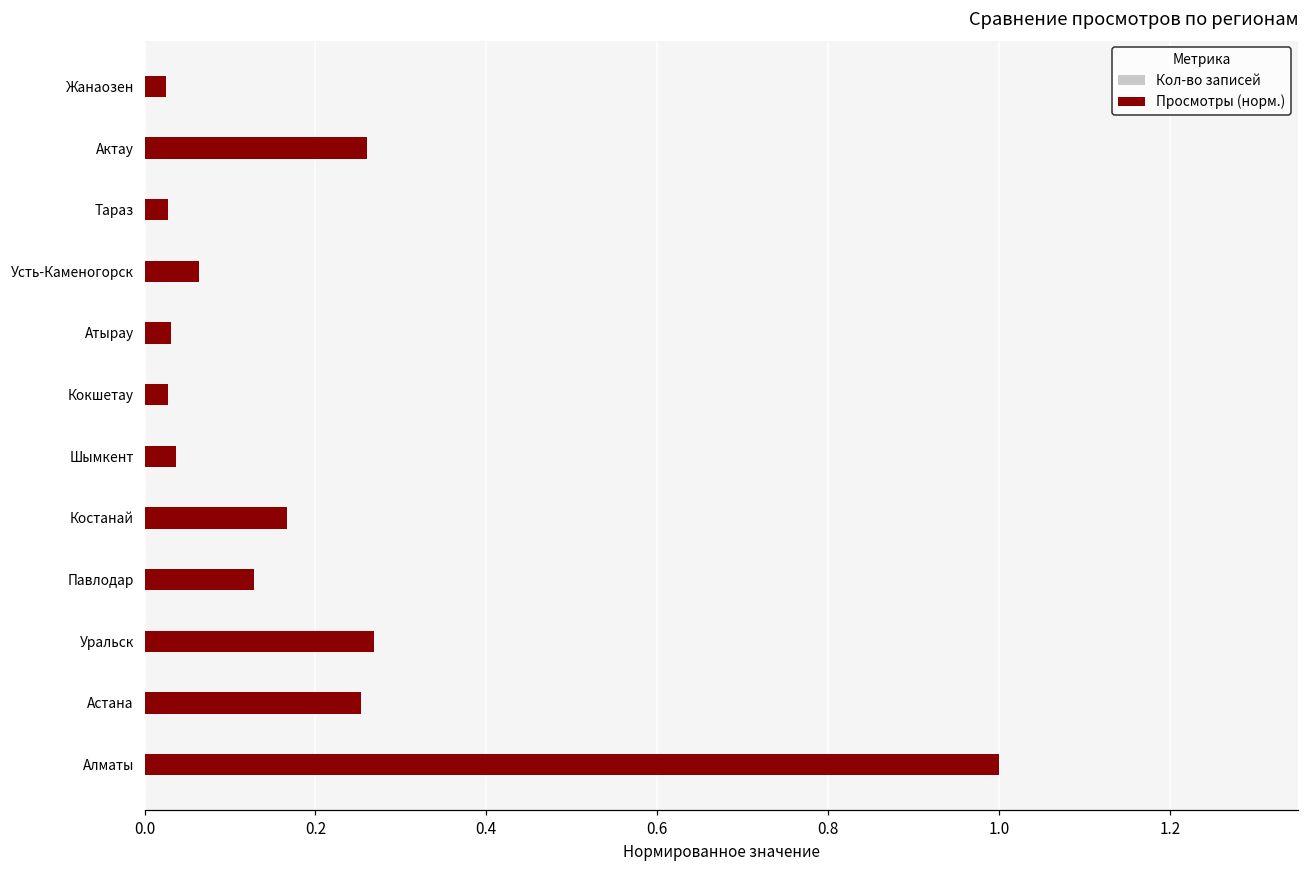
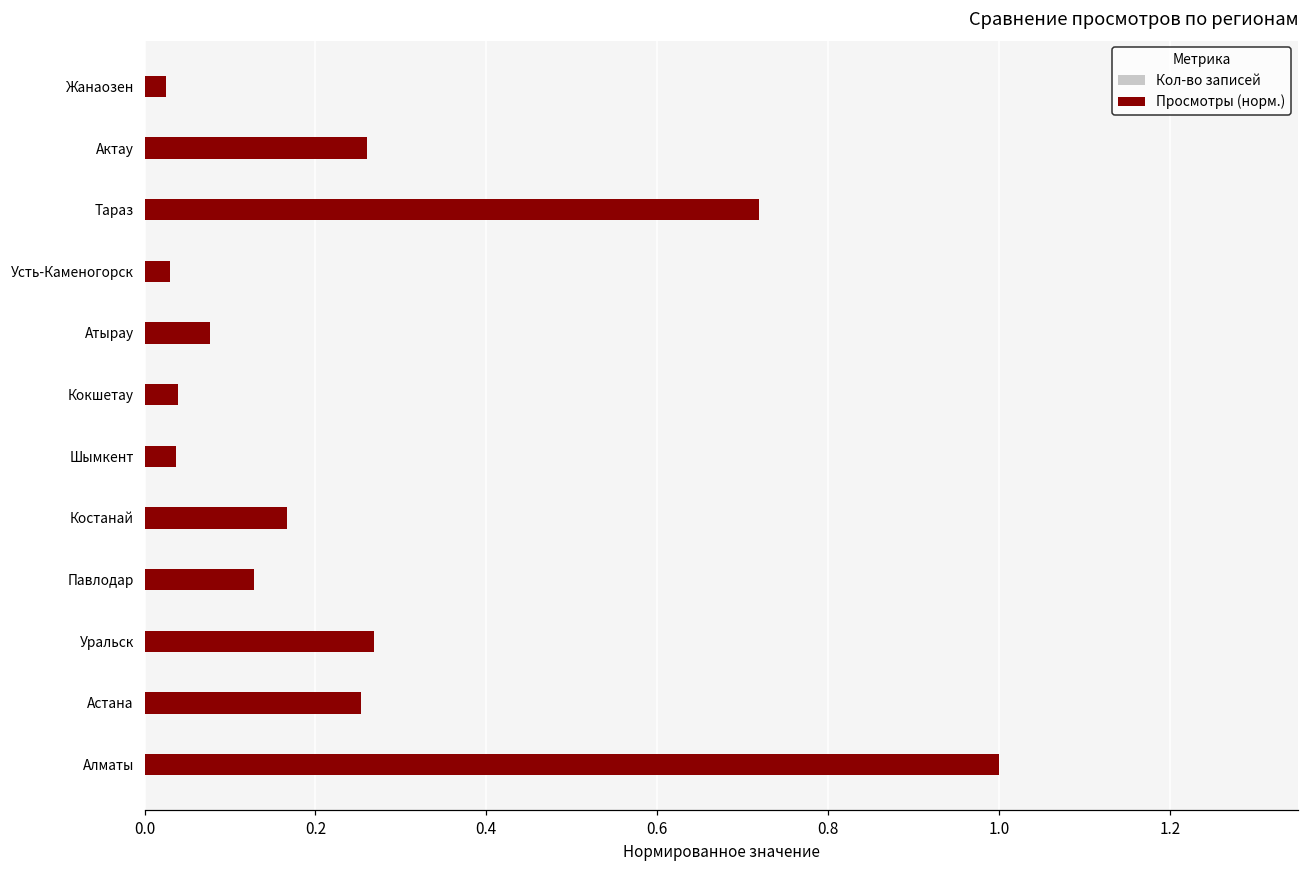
Просмотры (норм.), Тараз: 0.03 -> 0.72
Просмотры (норм.), Усть-Каменогорск: 0.06 -> 0.03
Просмотры (норм.), Атырау: 0.03 -> 0.08
Просмотры (норм.), Кокшетау: 0.03 -> 0.04
